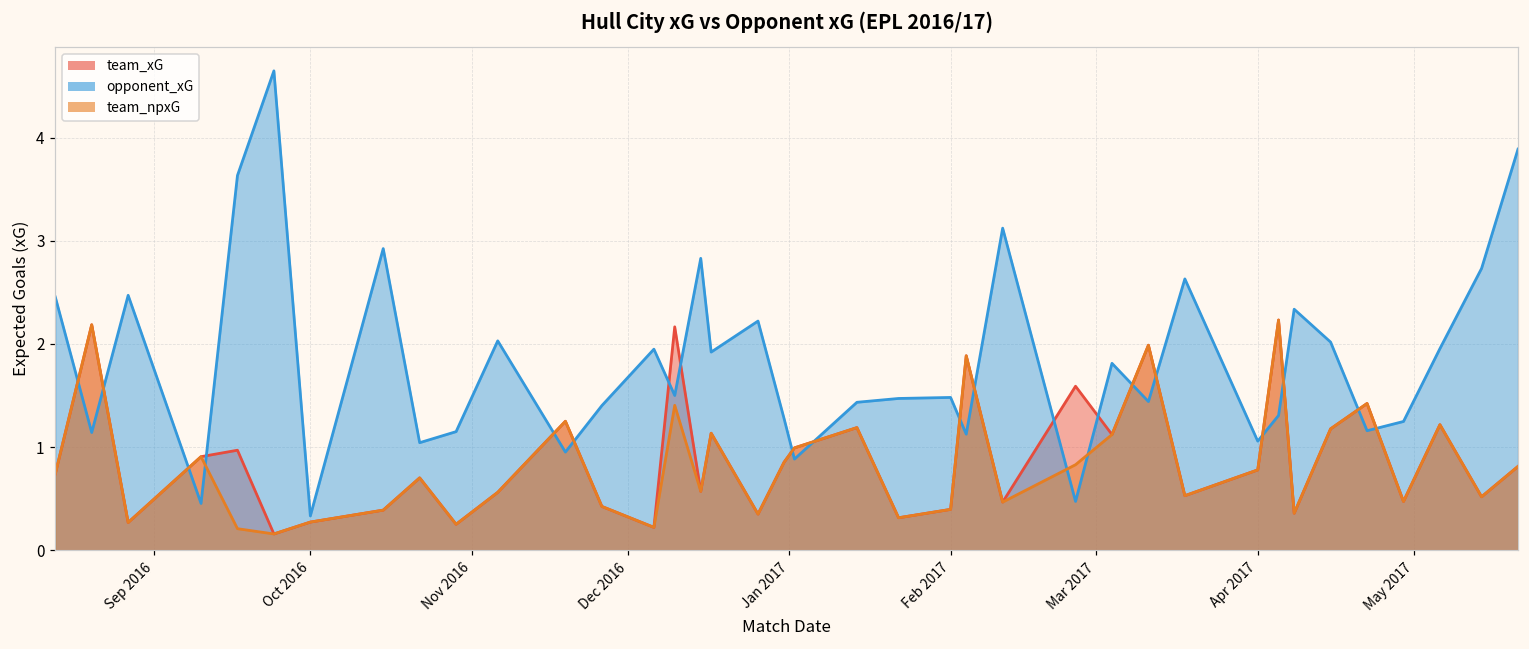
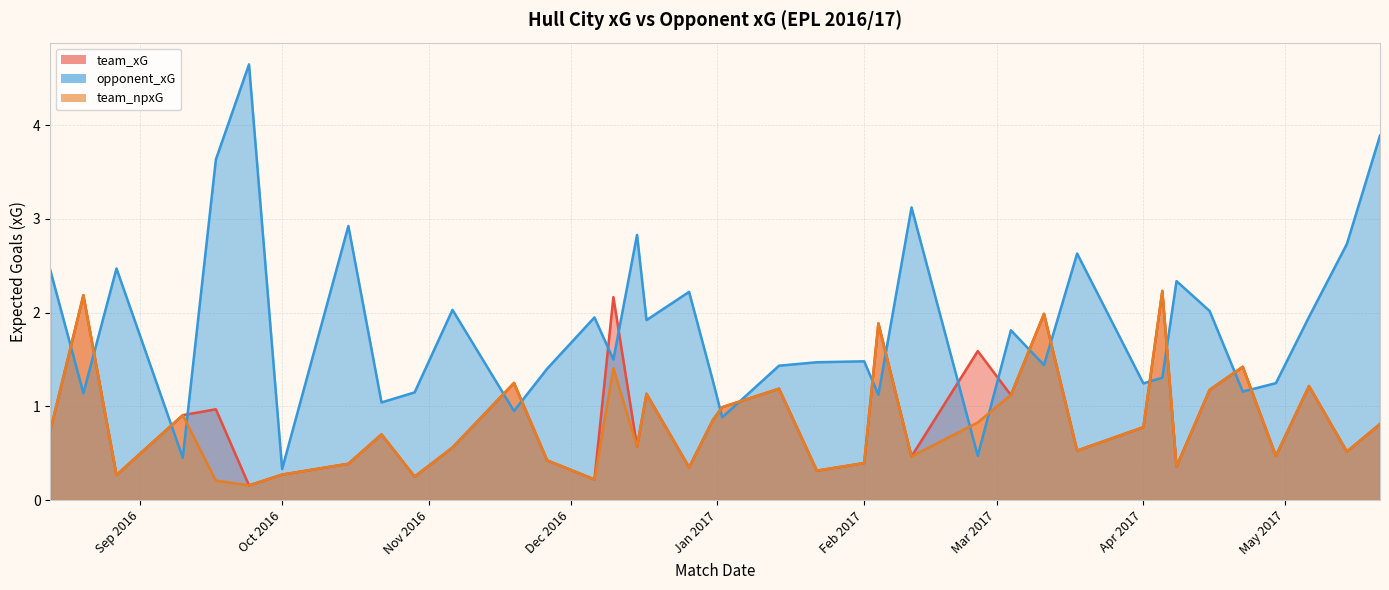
opponent_xG, Apr 2017: 1.1 -> 1.2
